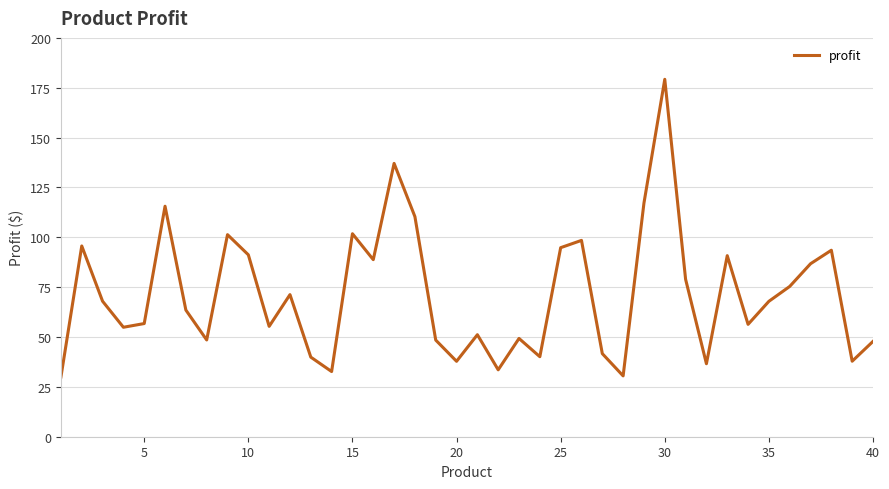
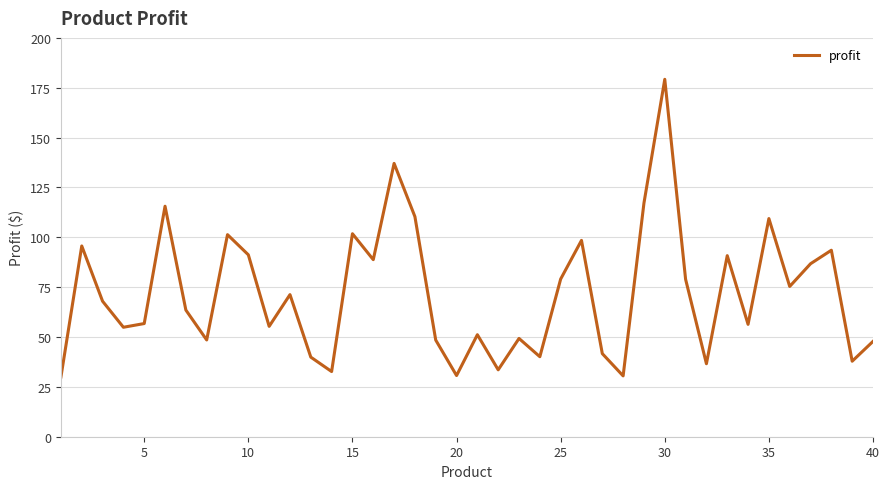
20: 38 -> 31
25: 95 -> 79
35: 68 -> 109
